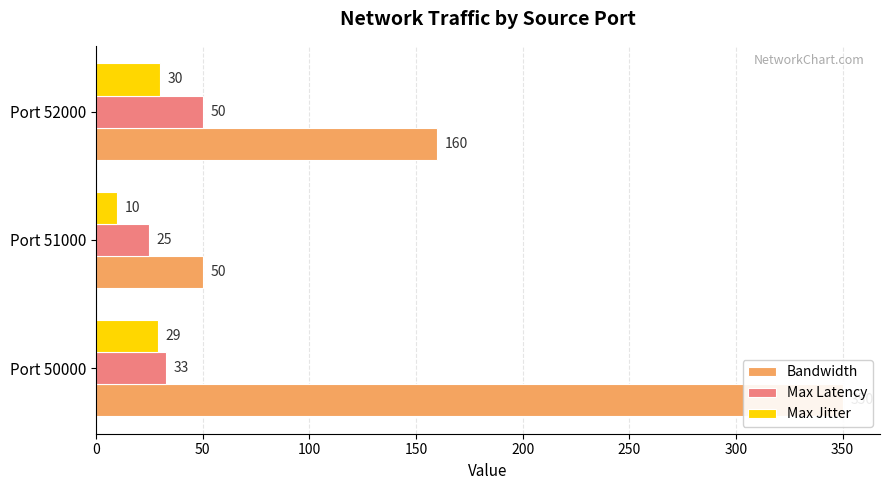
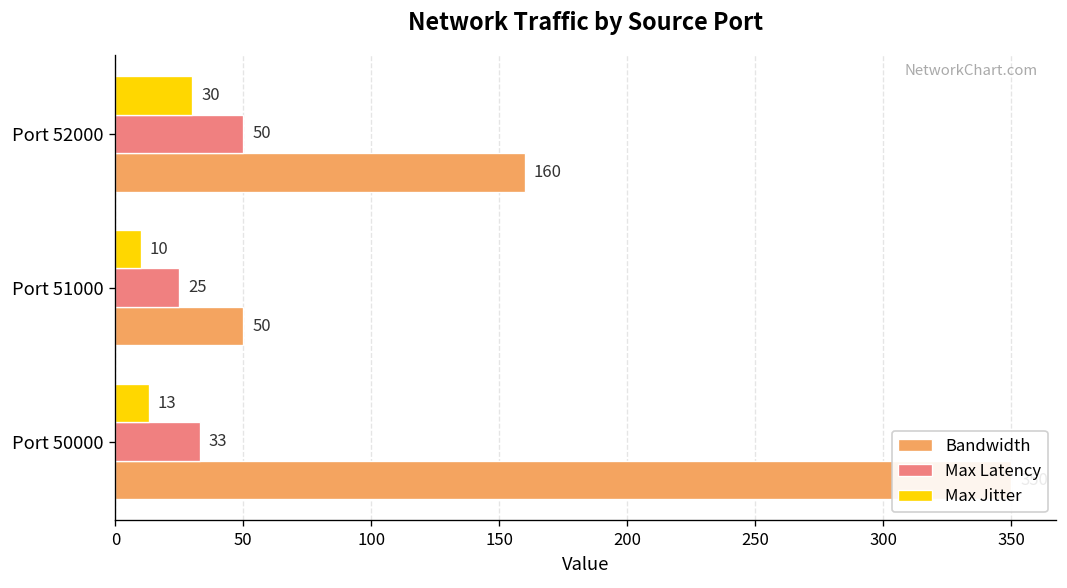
Max Jitter, Port 50000: 29 -> 13
